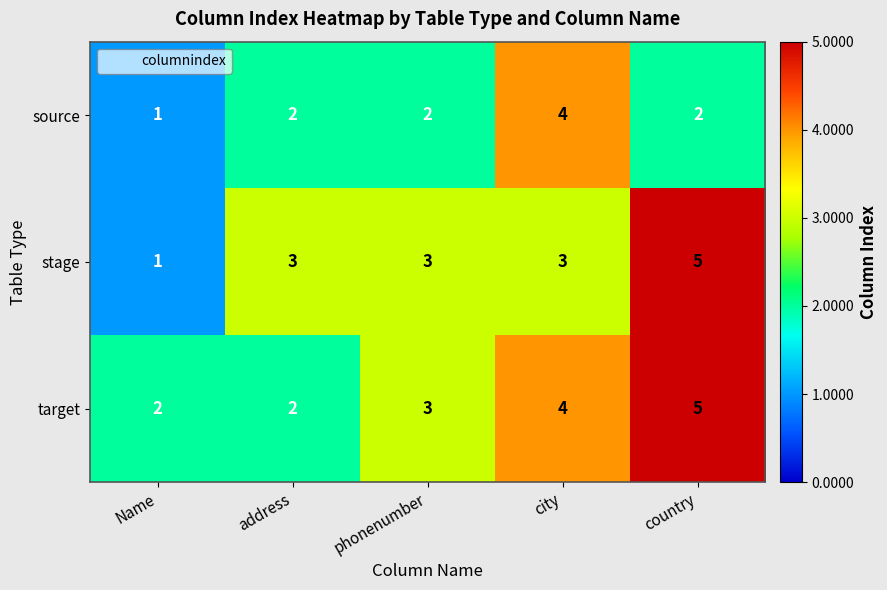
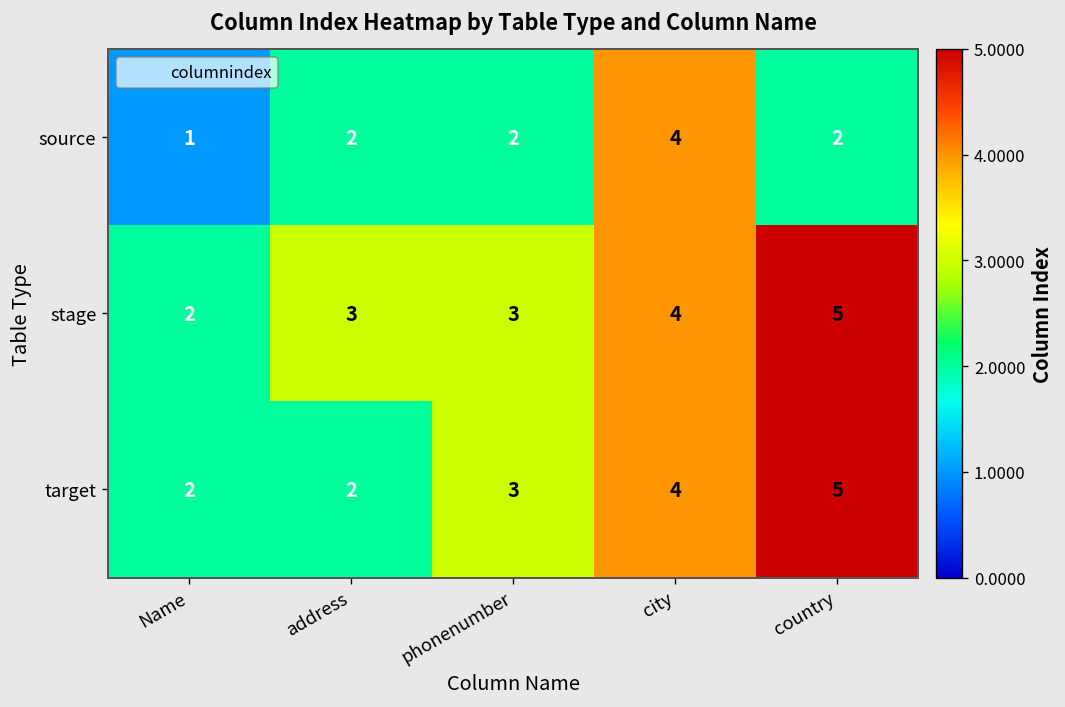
stage, Name: 1 -> 2
stage, city: 3 -> 4
